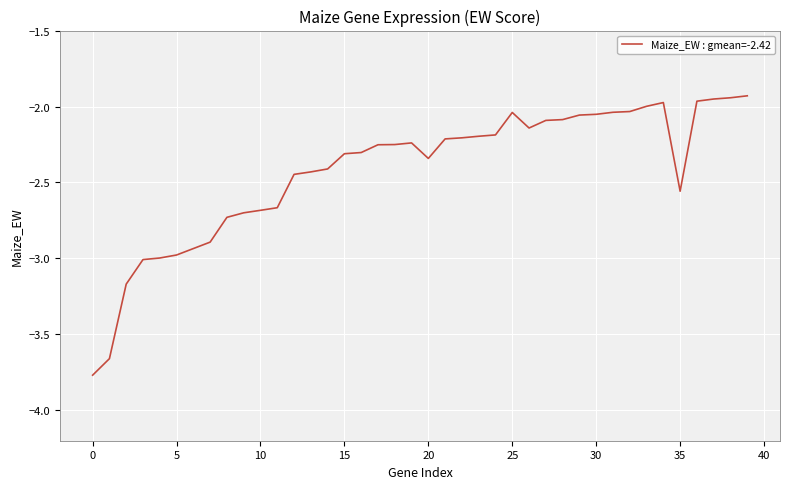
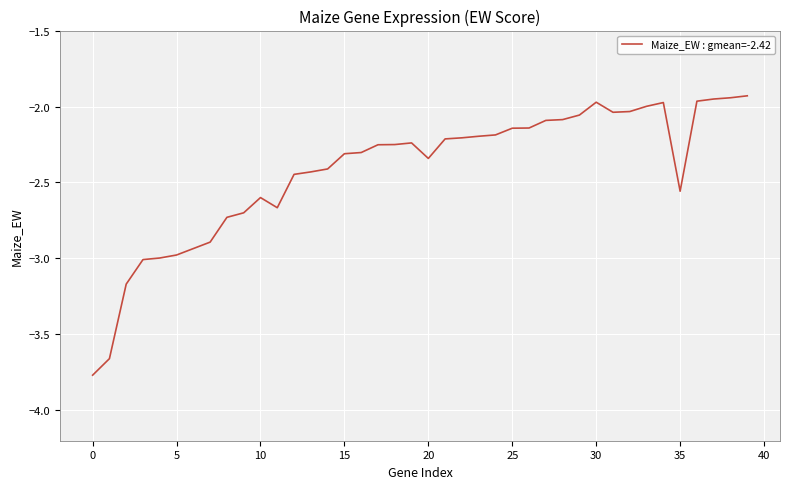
10: -2.68 -> -2.60
25: -2.04 -> -2.14
30: -2.05 -> -1.97
